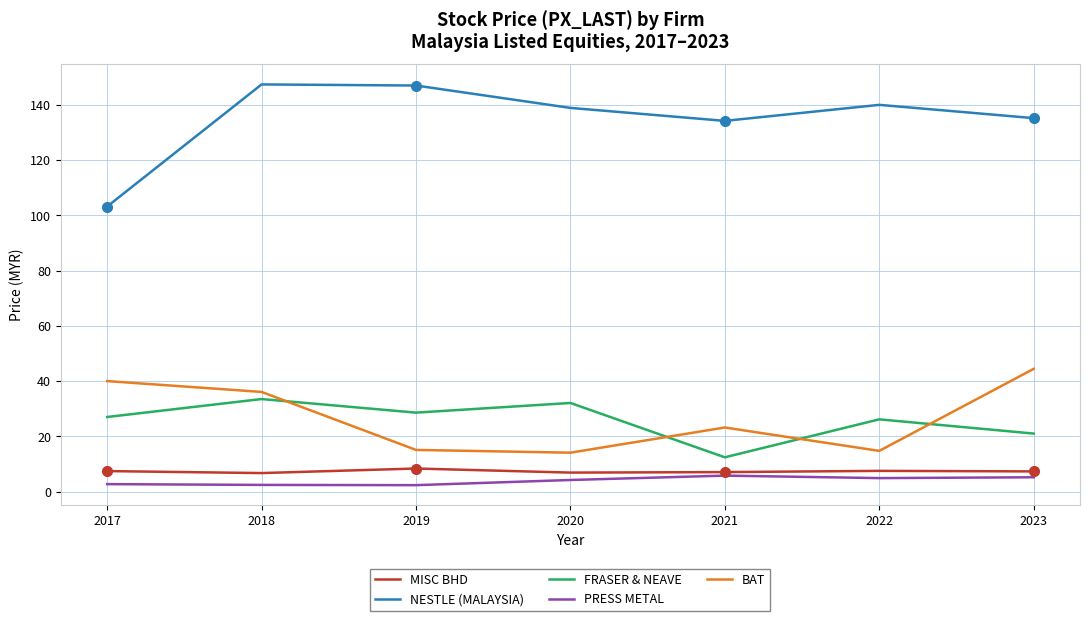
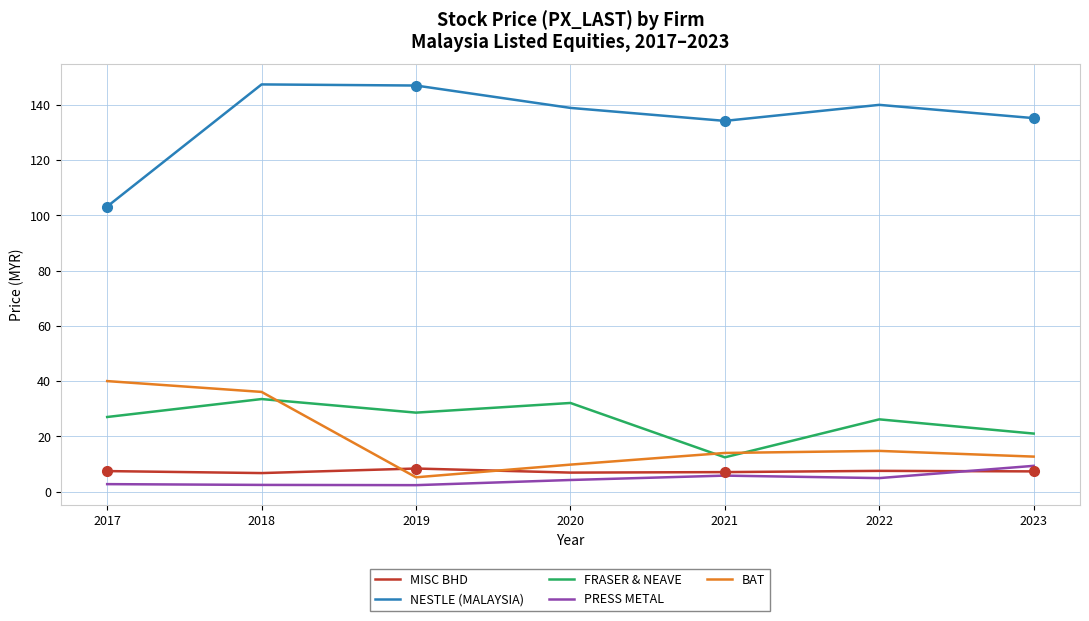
BAT, 2019: 15 -> 5
BAT, 2020: 14 -> 10
BAT, 2021: 23 -> 14
PRESS METAL, 2023: 5 -> 9
BAT, 2023: 44 -> 13
